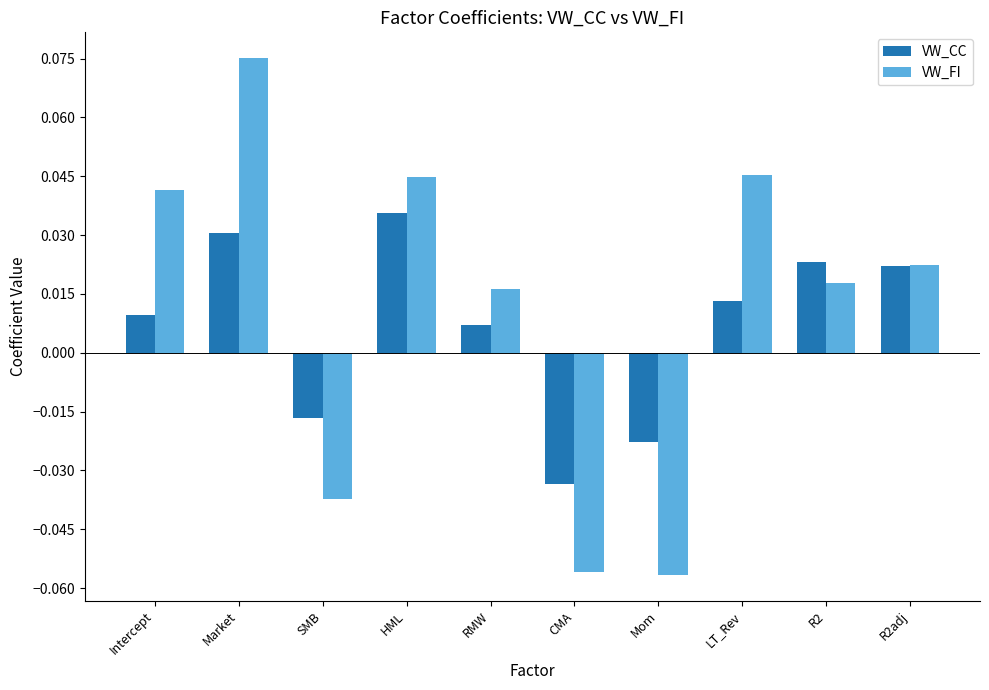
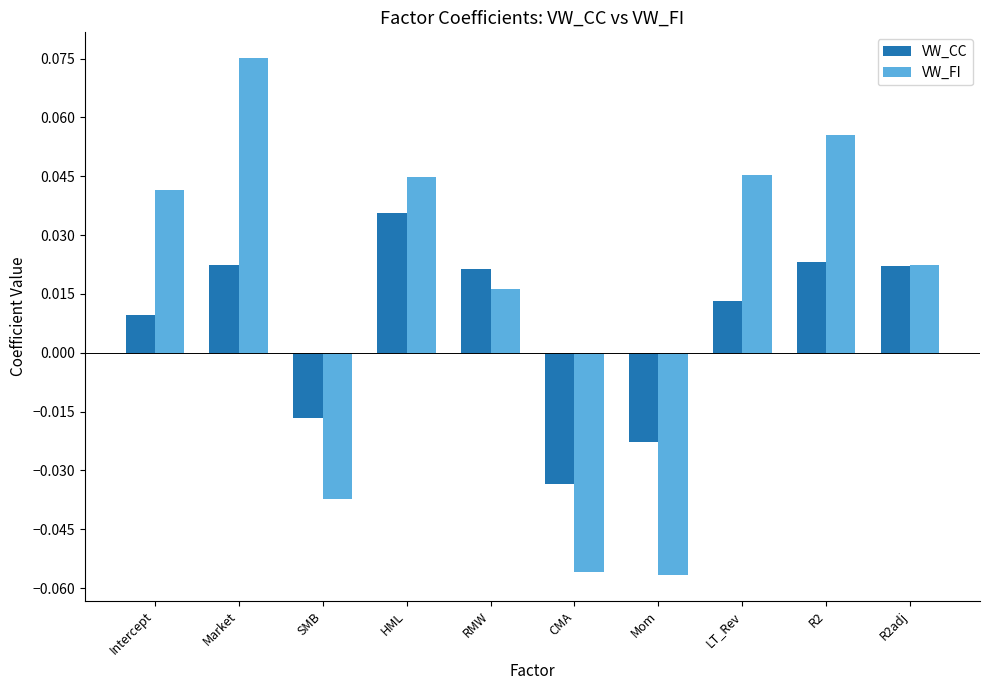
VW_CC, Market: 0.031 -> 0.022
VW_CC, RMW: 0.007 -> 0.021
VW_FI, R2: 0.018 -> 0.055
